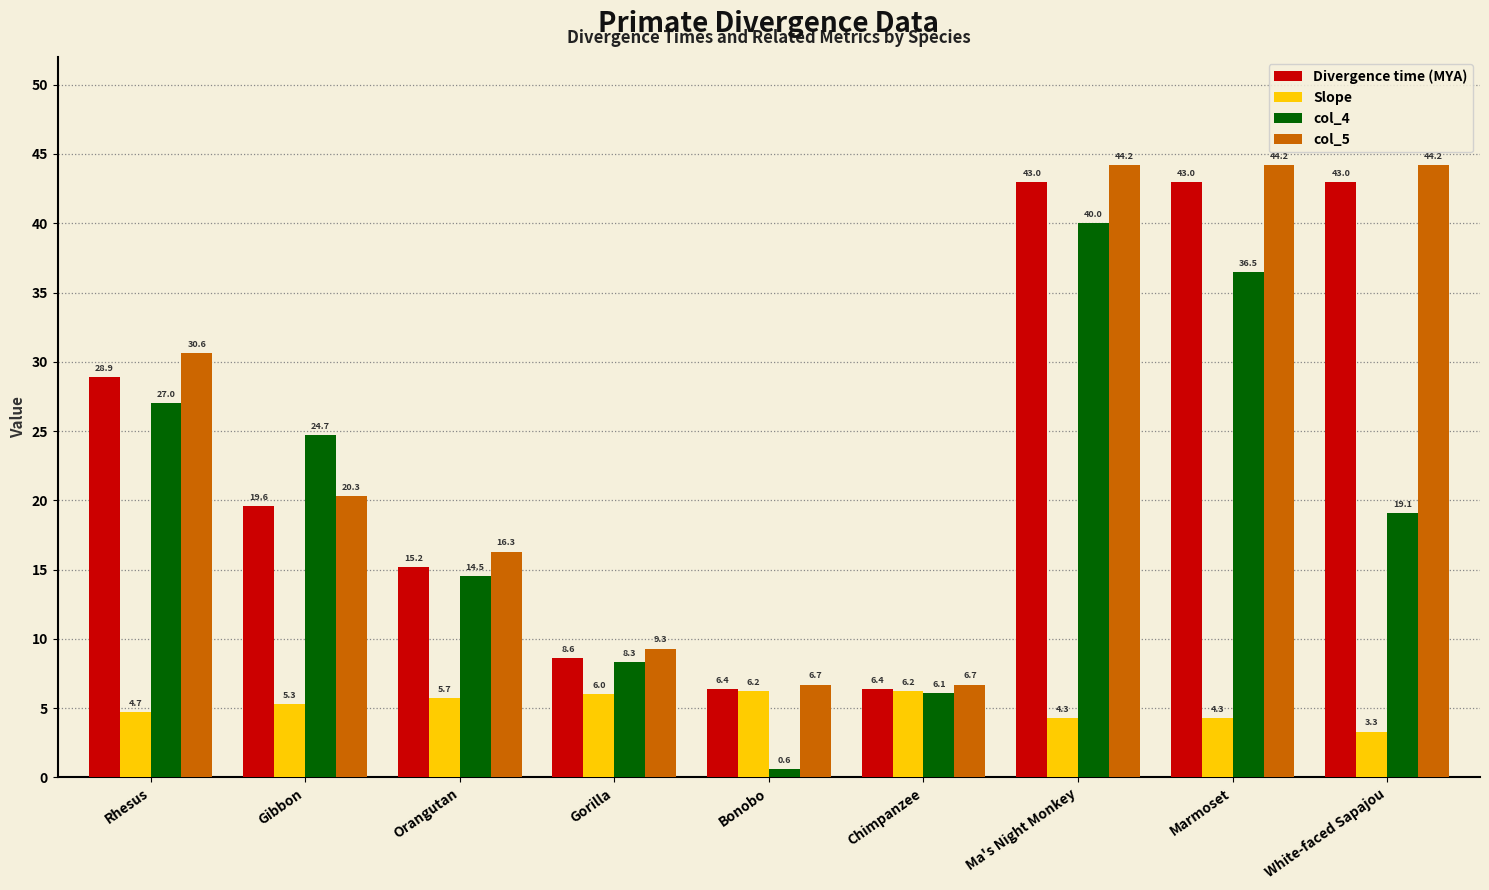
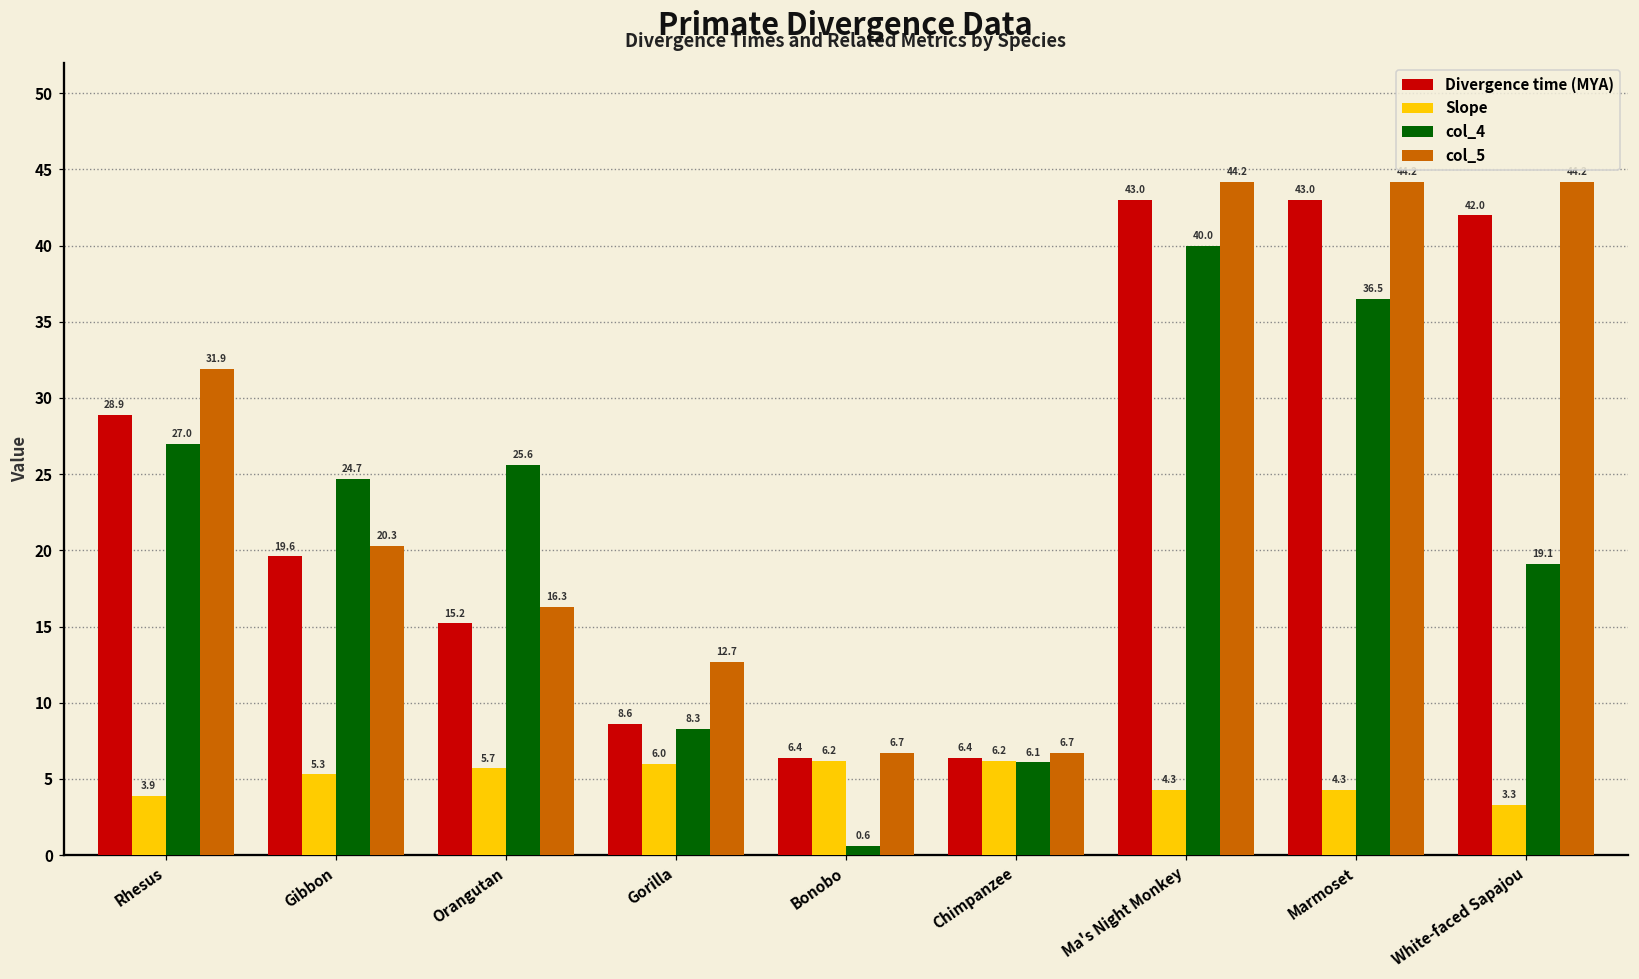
Slope, Rhesus: 4.7 -> 3.9
col_5, Rhesus: 30.6 -> 31.9
col_4, Orangutan: 14.5 -> 25.6
col_5, Gorilla: 9.3 -> 12.7
Divergence time (MYA), White-faced Sapajou: 43.0 -> 42.0
